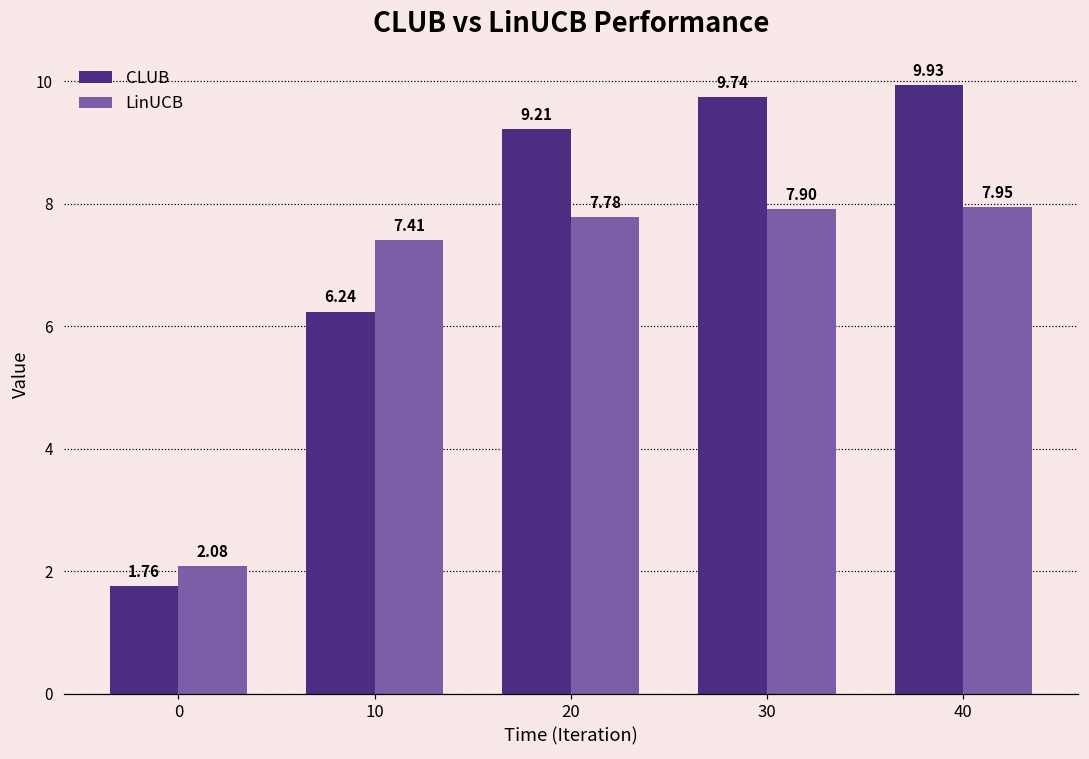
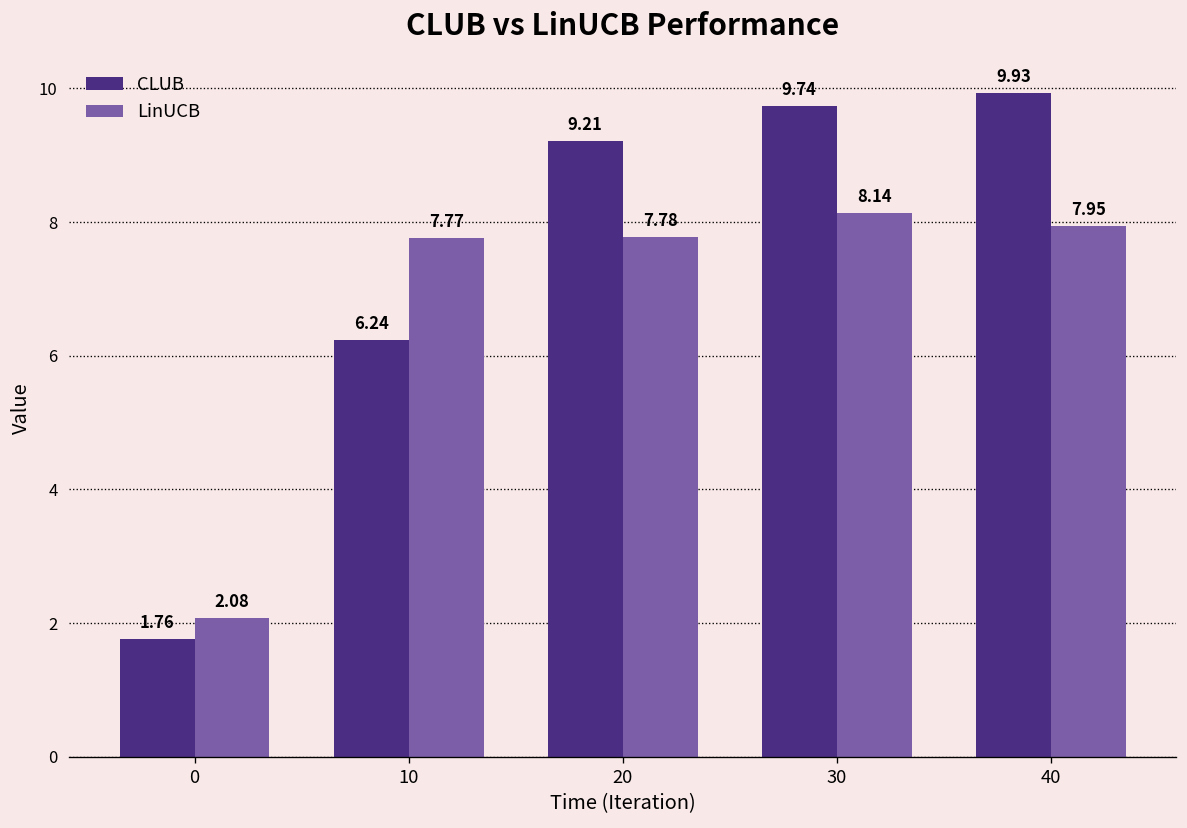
LinUCB, 10: 7.41 -> 7.77
LinUCB, 30: 7.90 -> 8.14
